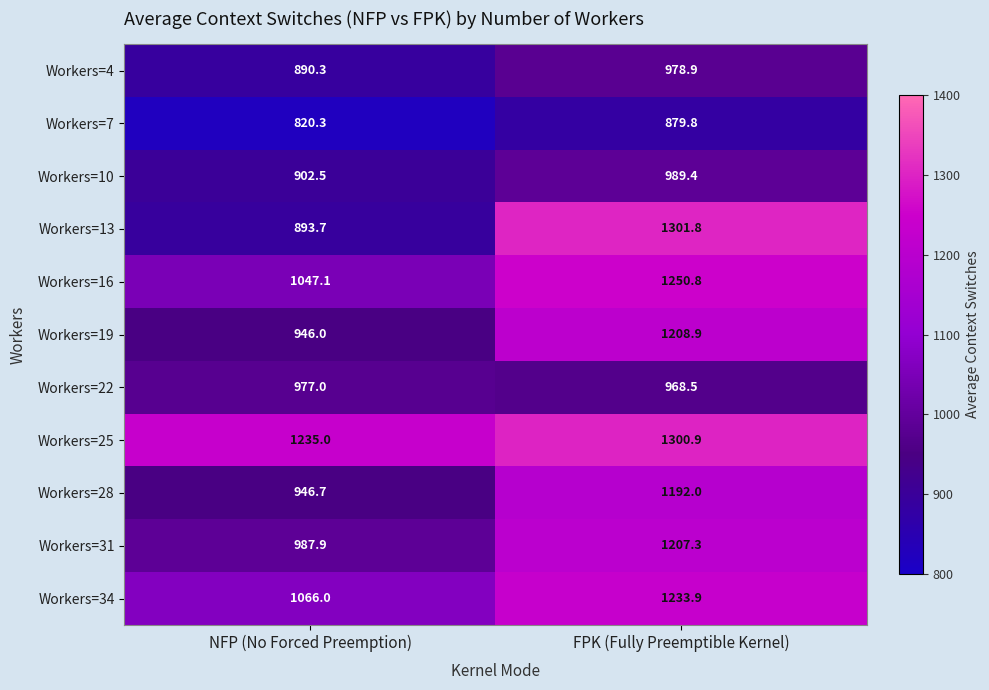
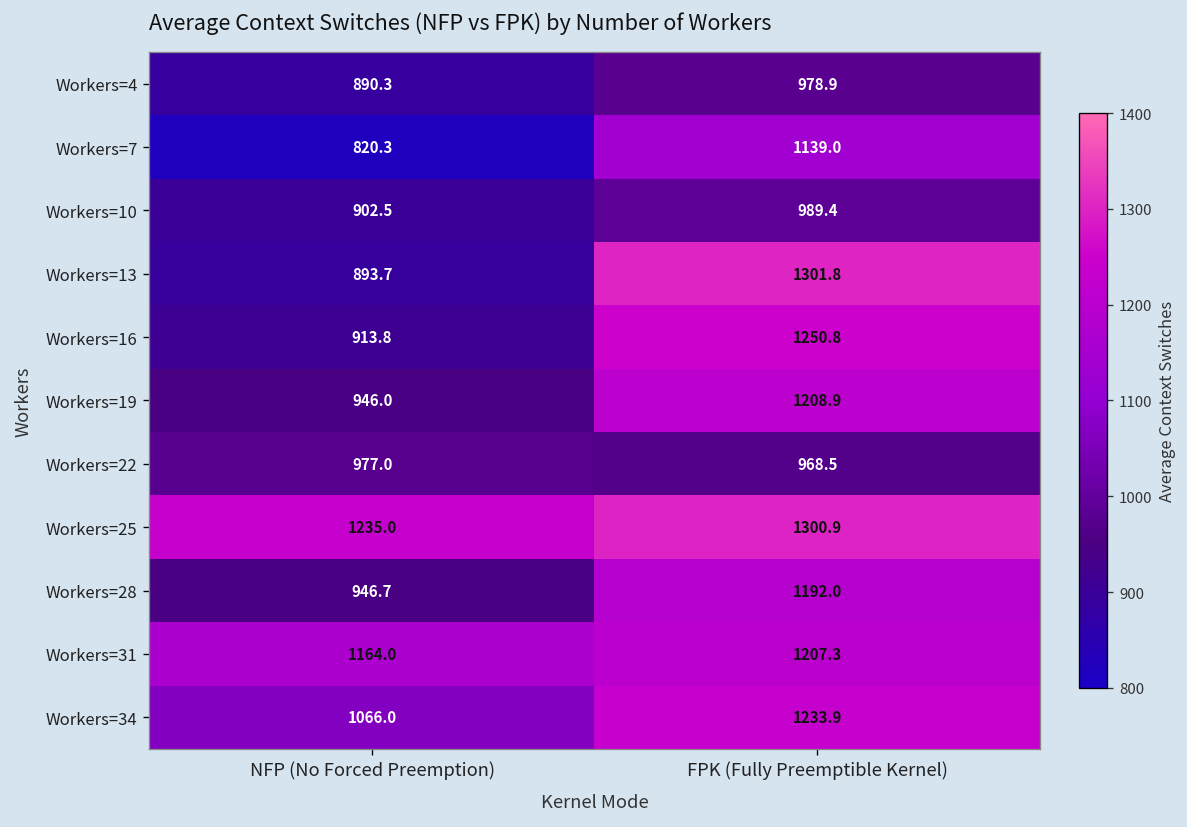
Workers=7, FPK (Fully Preemptible Kernel): 879.8 -> 1139.0
Workers=16, NFP (No Forced Preemption): 1047.1 -> 913.8
Workers=31, NFP (No Forced Preemption): 987.9 -> 1164.0
